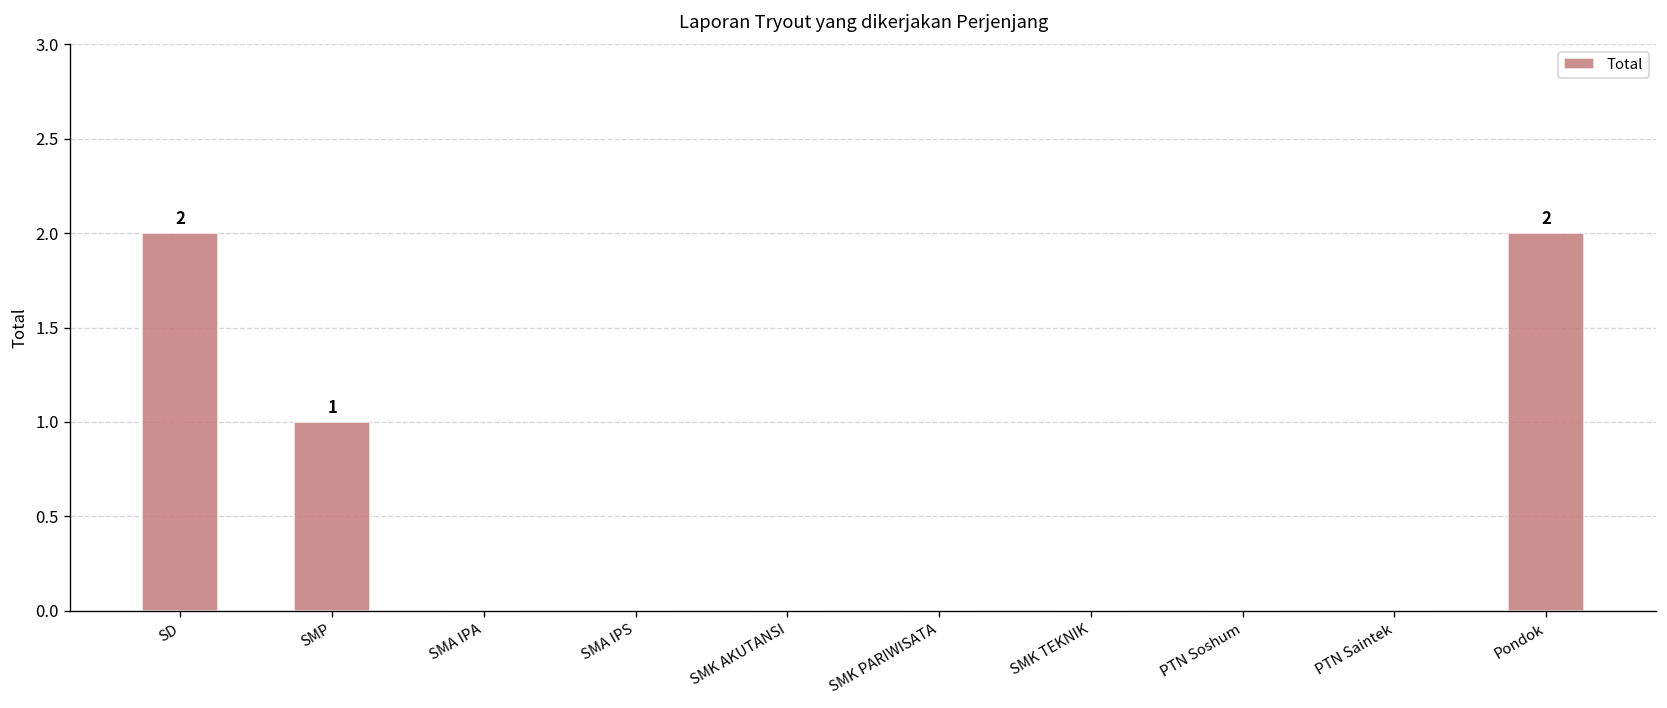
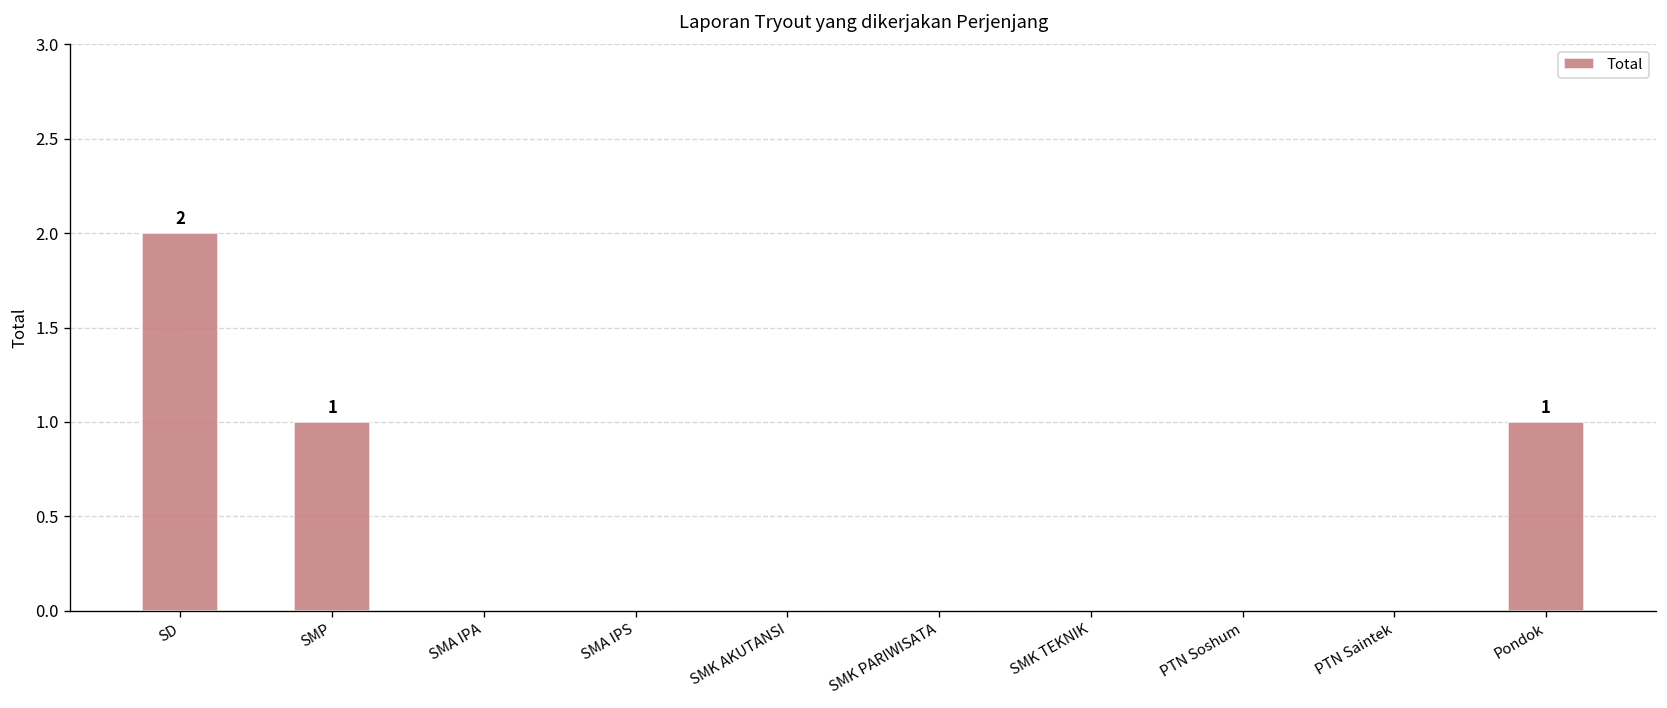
Pondok: 2 -> 1
